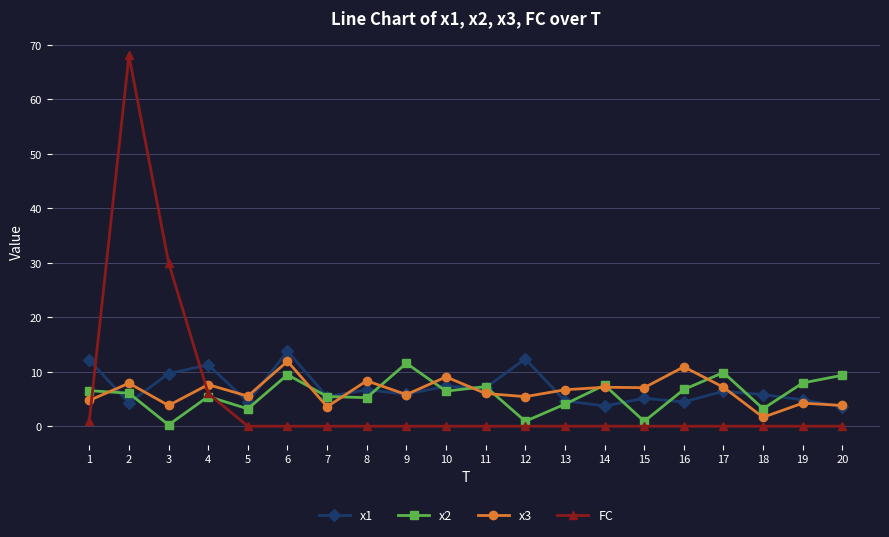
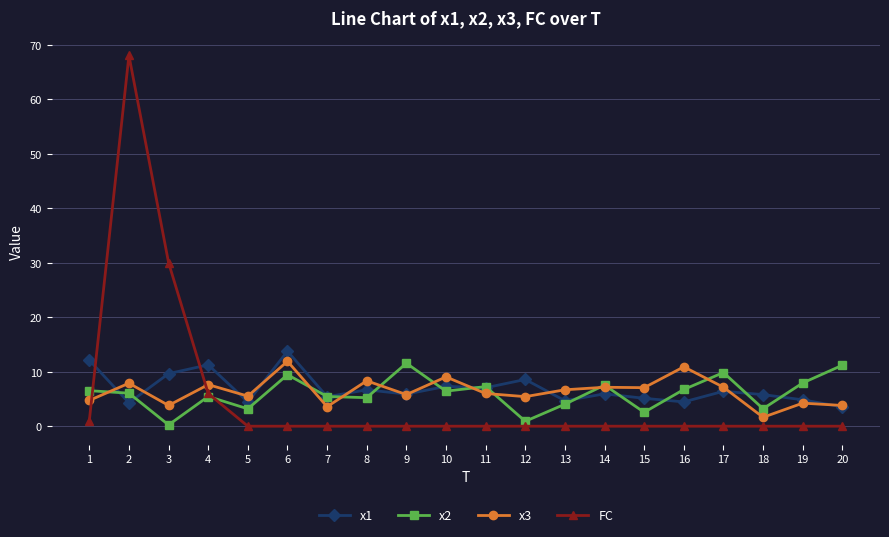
x1, 12: 12 -> 9
x1, 14: 4 -> 6
x2, 15: 1 -> 3
x2, 20: 9 -> 11
